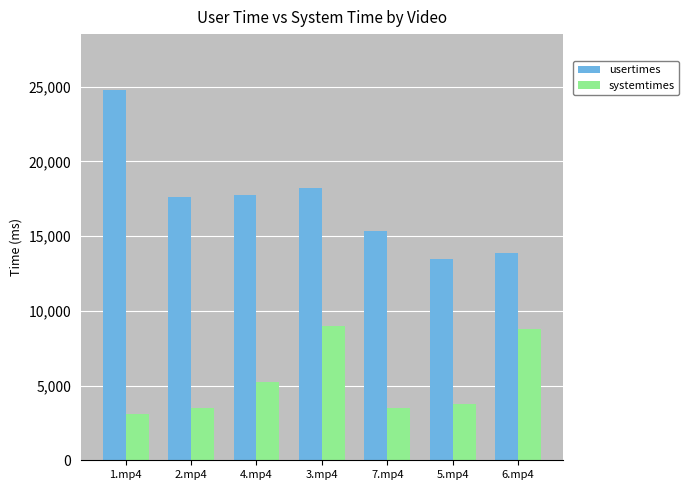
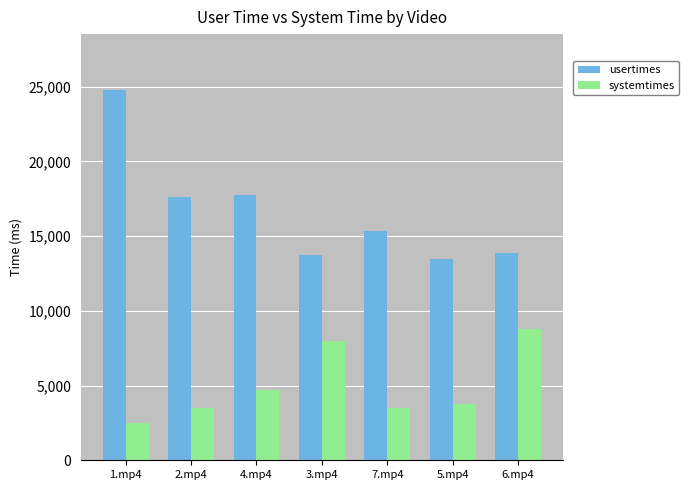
systemtimes, 1.mp4: 3,100 -> 2,500
systemtimes, 4.mp4: 5,200 -> 4,700
usertimes, 3.mp4: 18,200 -> 13,800
systemtimes, 3.mp4: 9,000 -> 8,000
